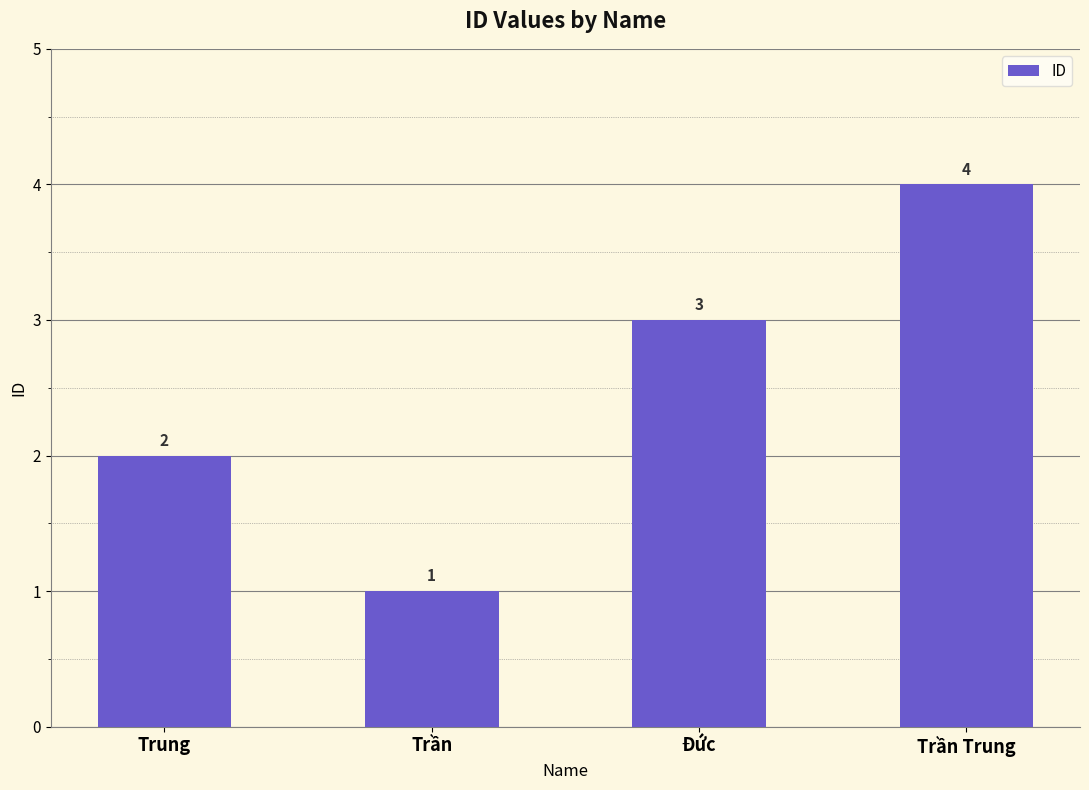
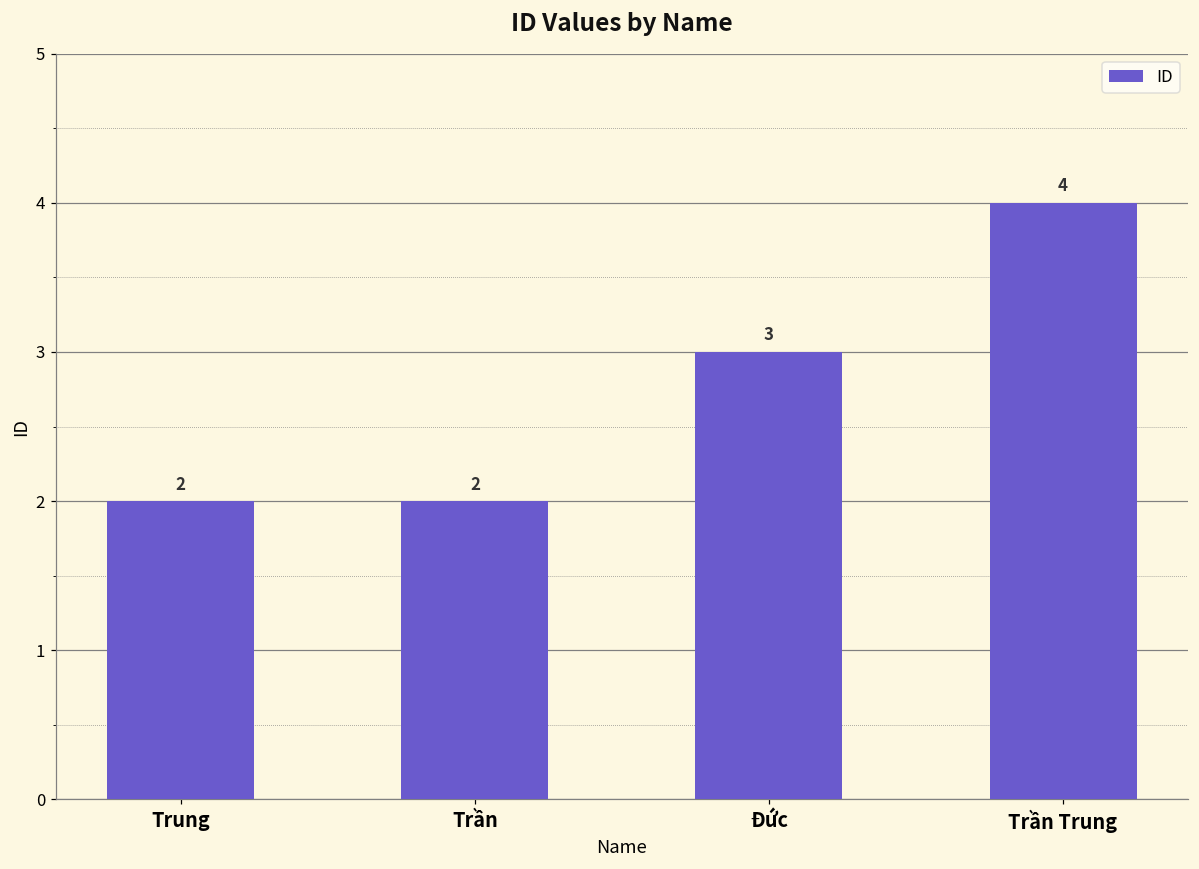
Trần: 1 -> 2
